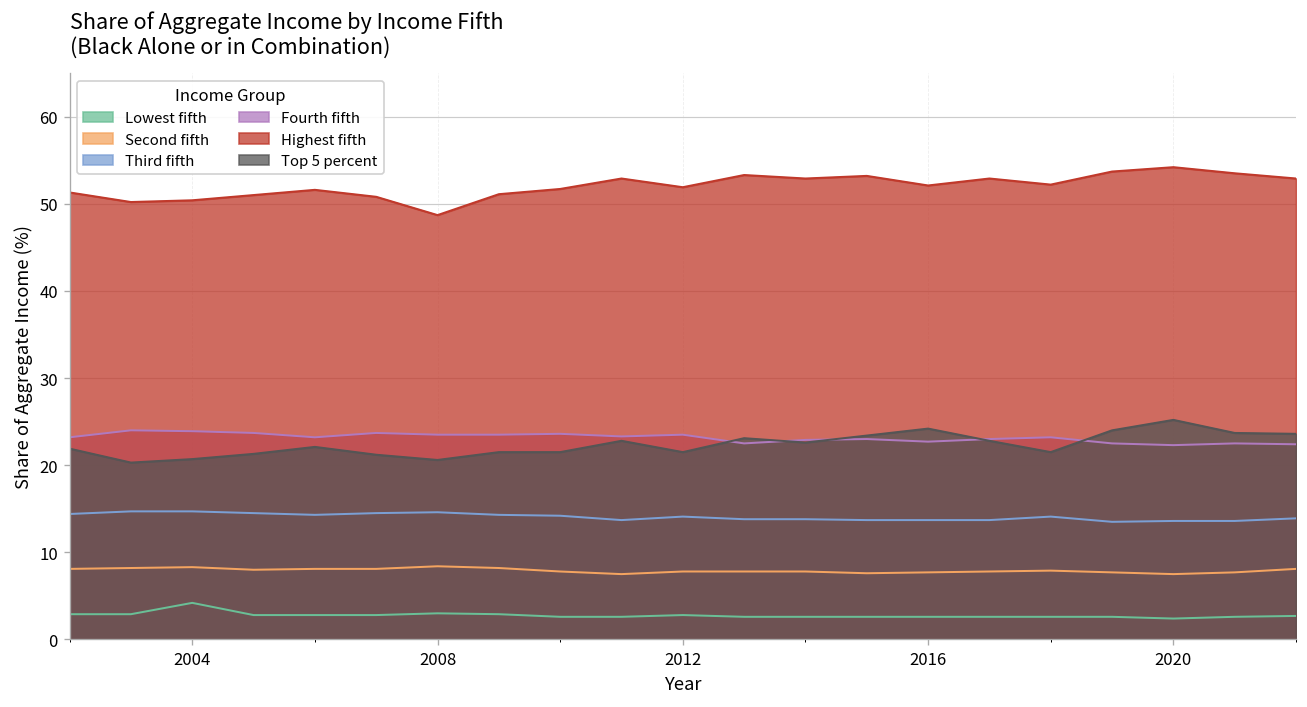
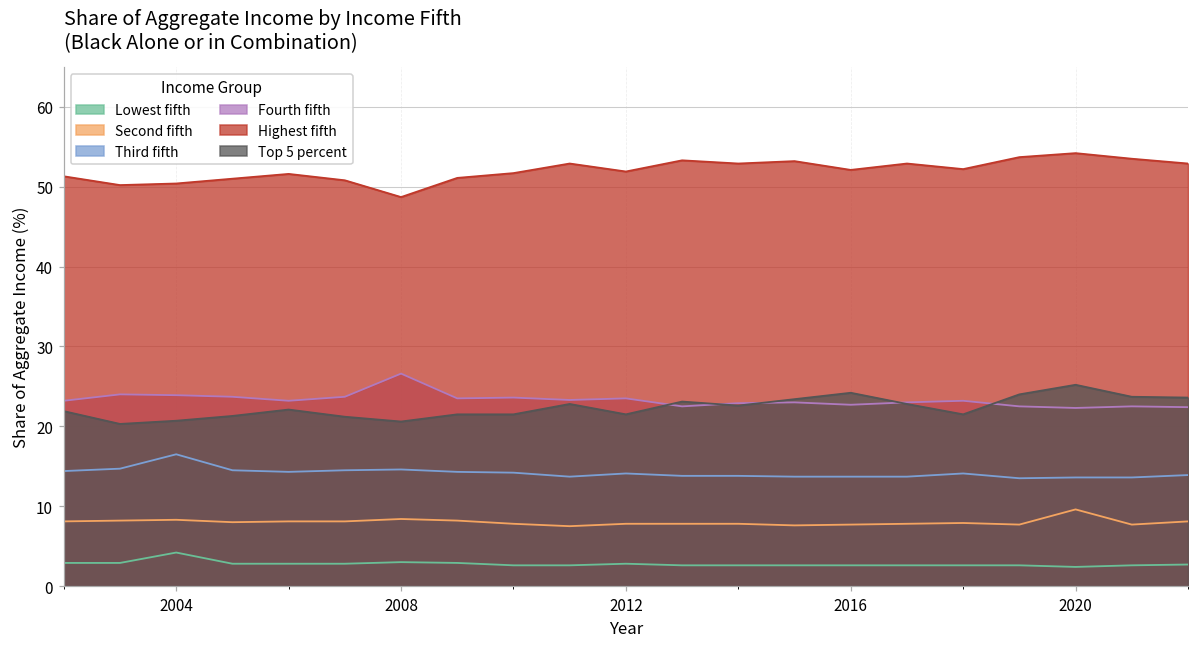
Third fifth, 2004: 15 -> 17
Fourth fifth, 2008: 24 -> 27
Second fifth, 2020: 8 -> 10
